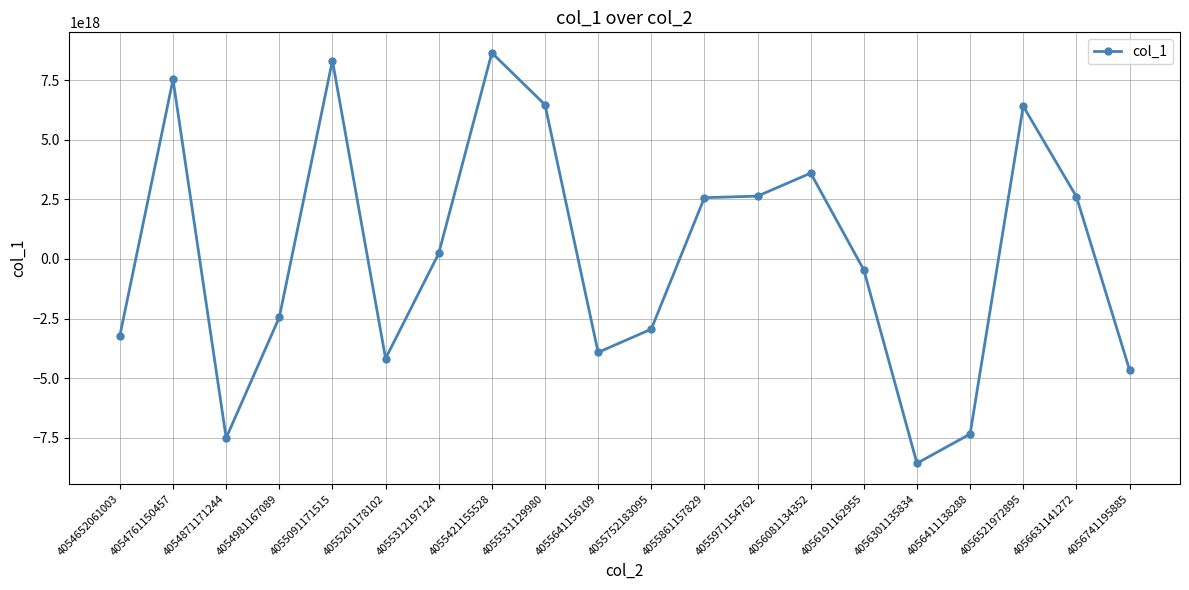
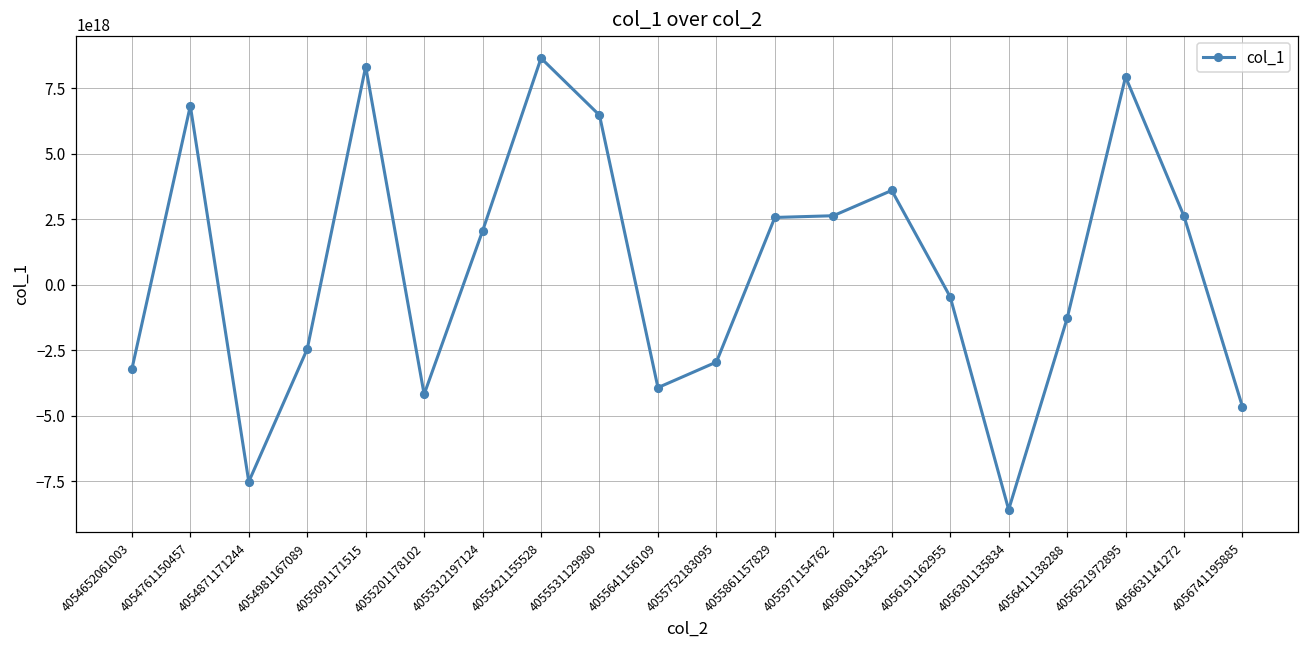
4054761150457: 7500000000000000000 -> 6800000000000000000
4055312197124: 200000000000000000 -> 2100000000000000000
4056411138288: -7300000000000000000 -> -1300000000000000000
4056521972895: 6400000000000000000 -> 7900000000000000000
